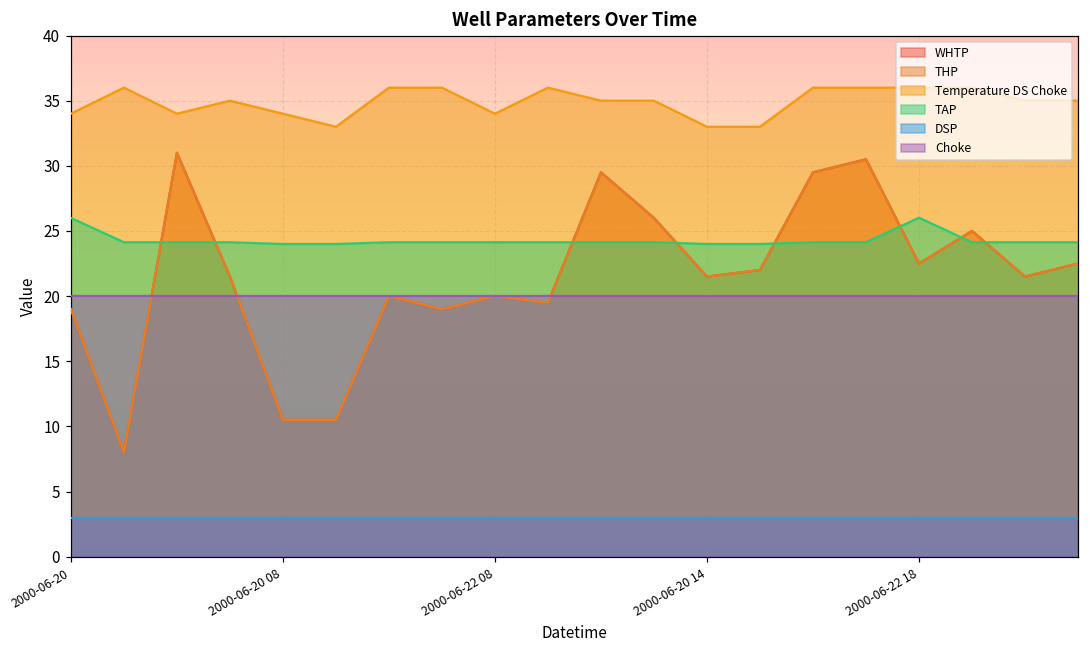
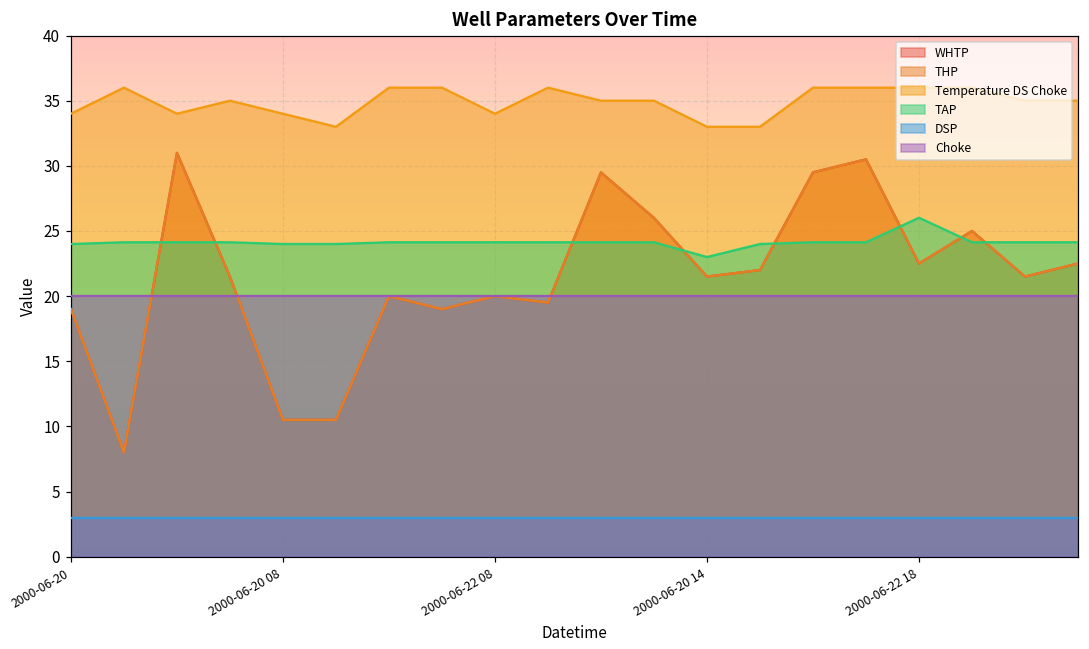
TAP, 2000-06-20: 26 -> 24
TAP, 2000-06-20 14: 24 -> 23
